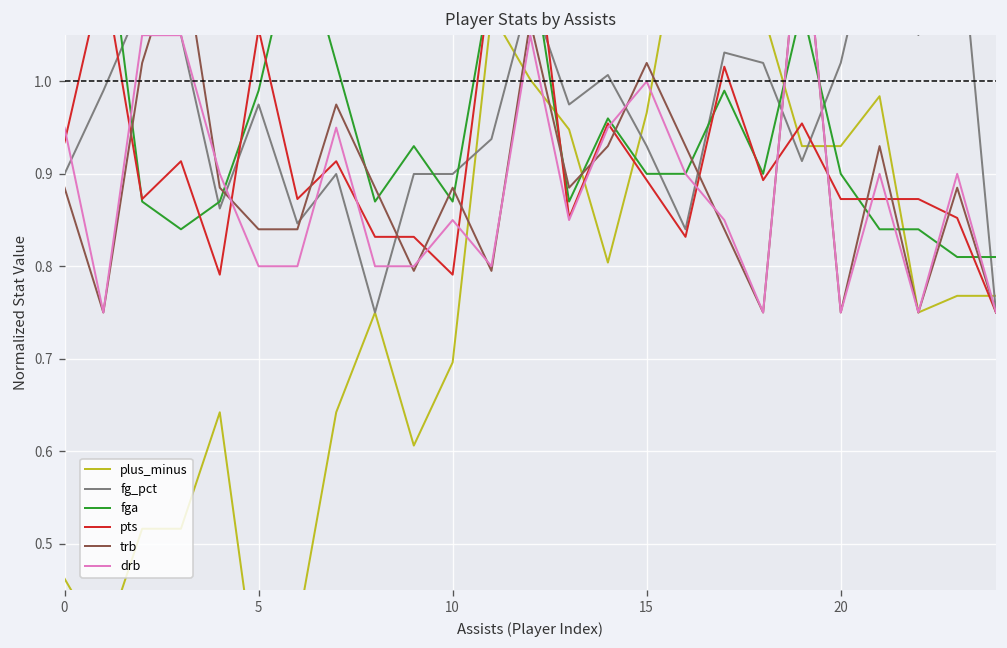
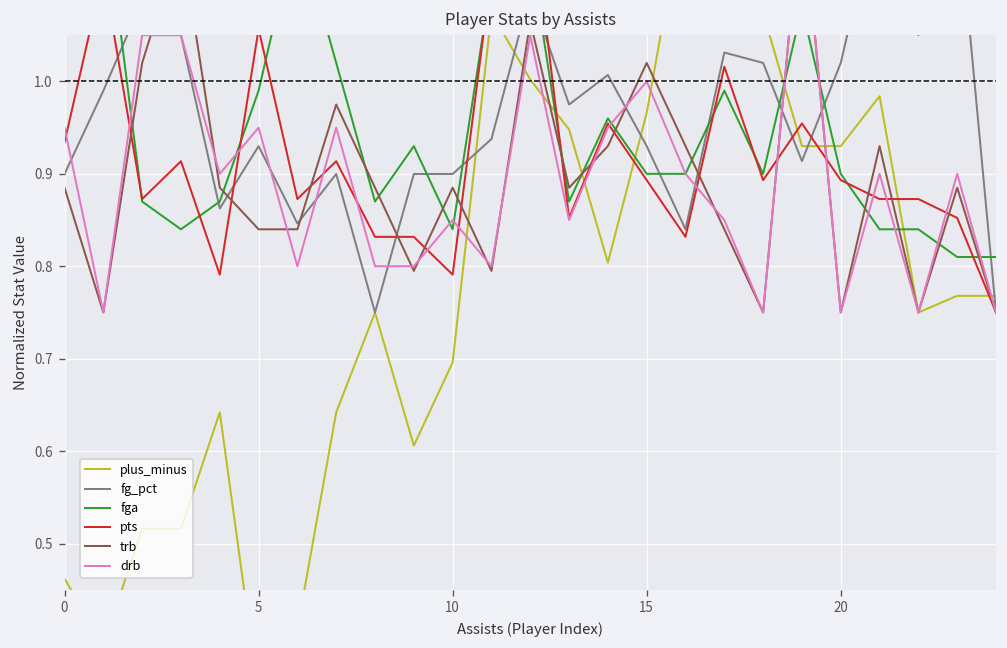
fg_pct, 5: 0.98 -> 0.93
drb, 5: 0.80 -> 0.95
fga, 10: 0.87 -> 0.84
pts, 20: 0.87 -> 0.89
